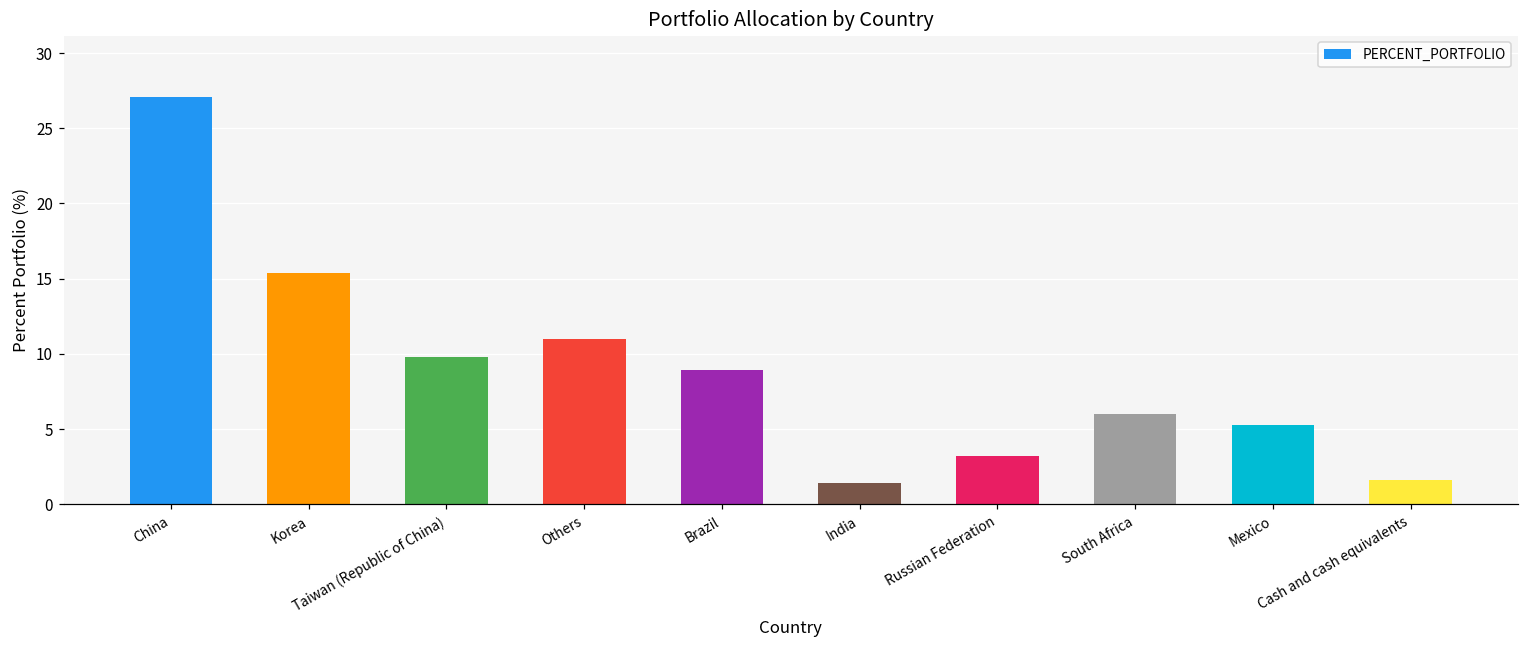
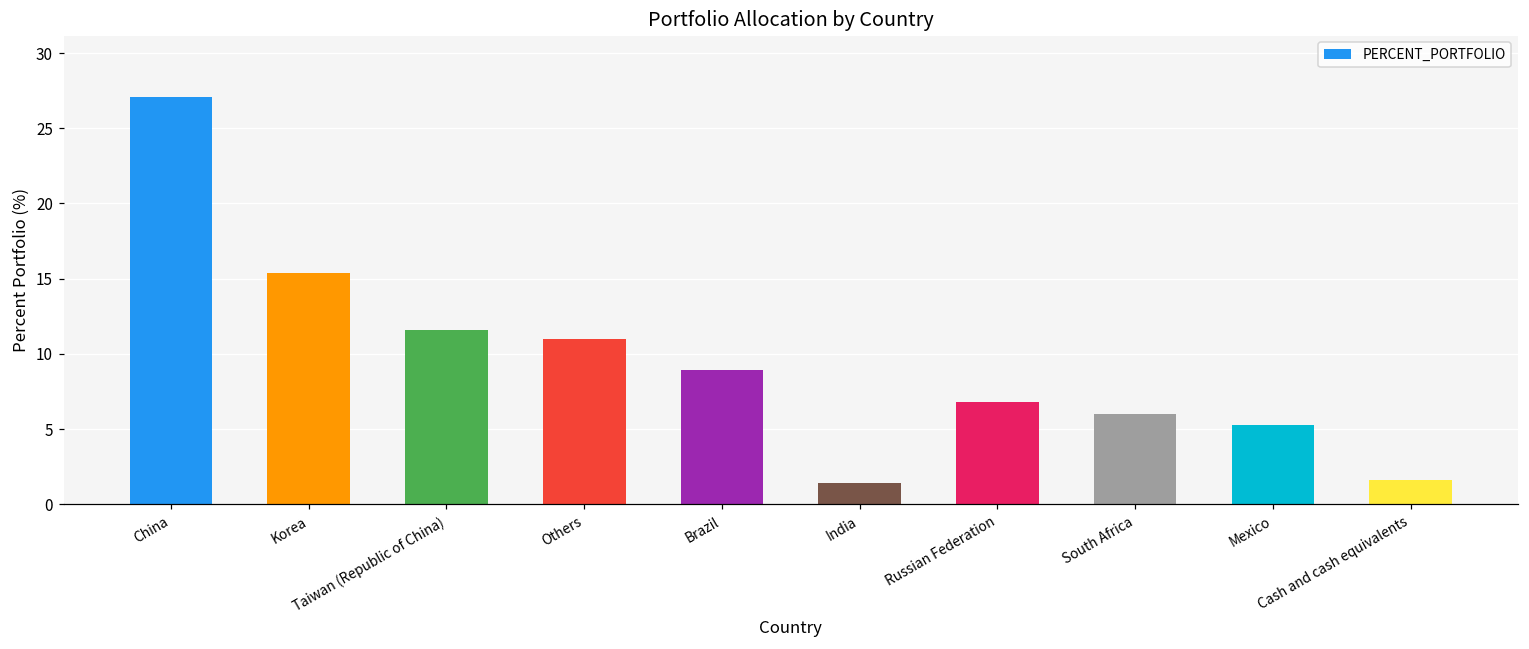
Taiwan (Republic of China): 9.8 -> 11.6
Russian Federation: 3.2 -> 6.8
